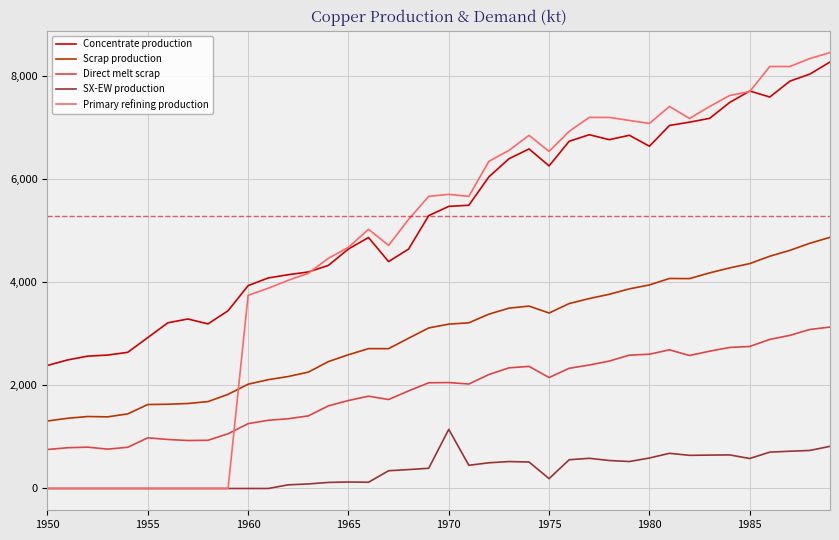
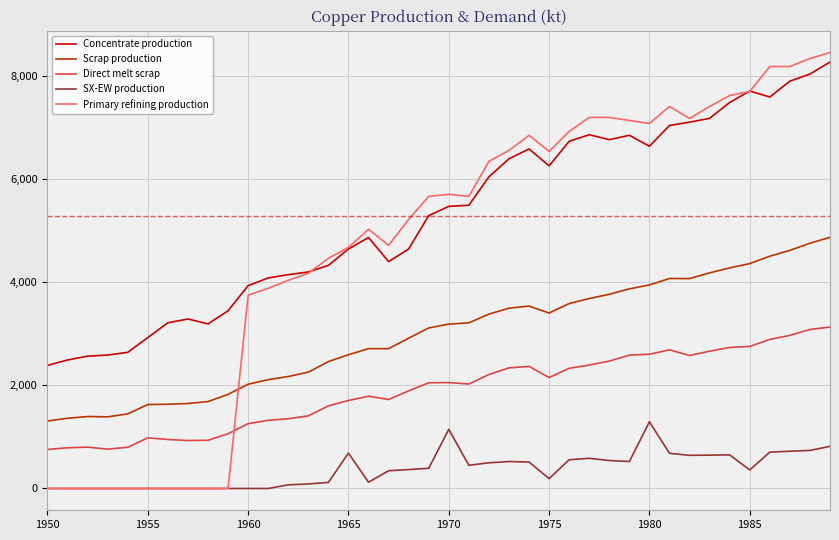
SX-EW production, 1965: 100 -> 700
SX-EW production, 1980: 600 -> 1,300
SX-EW production, 1985: 600 -> 400
